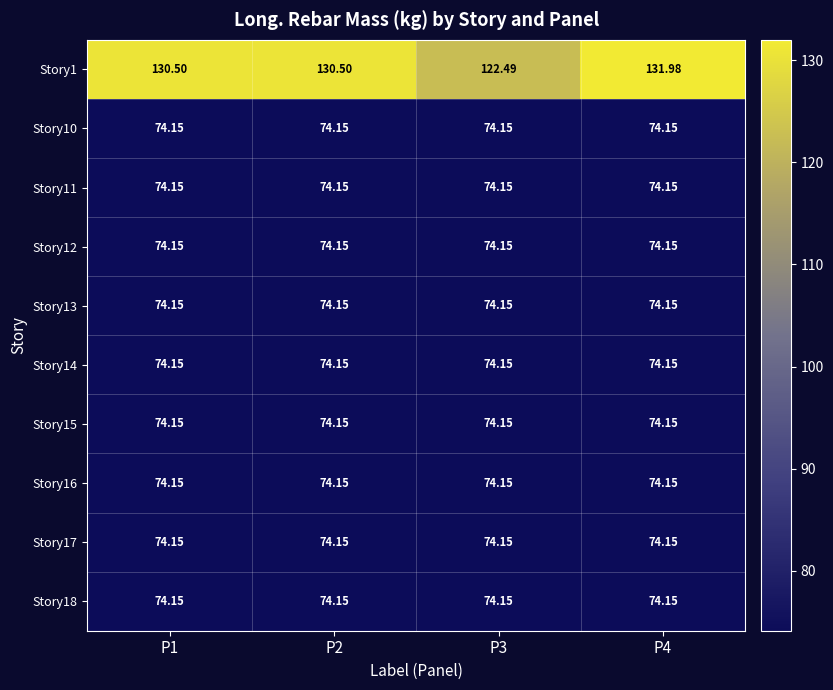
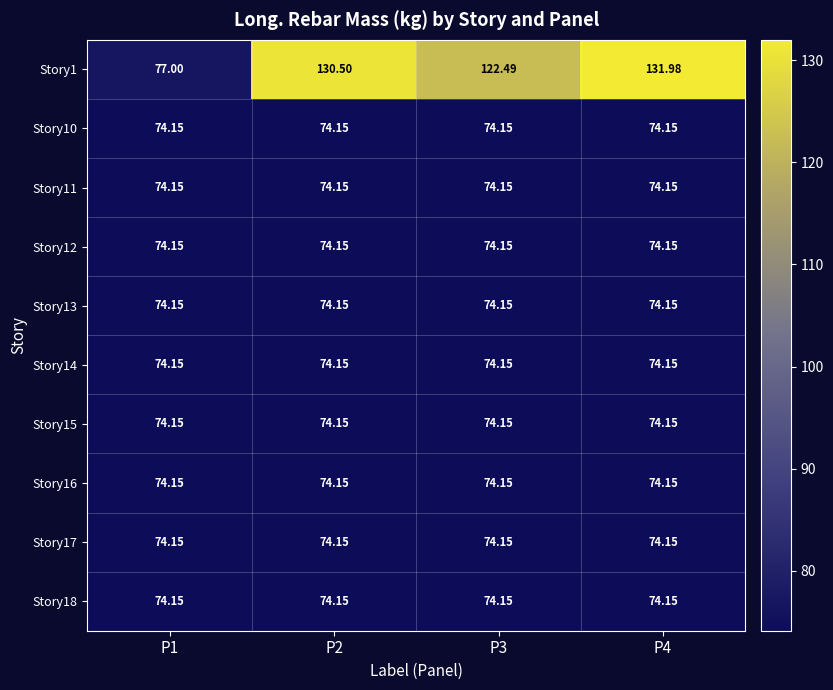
Story1, P1: 130.50 -> 77.00
